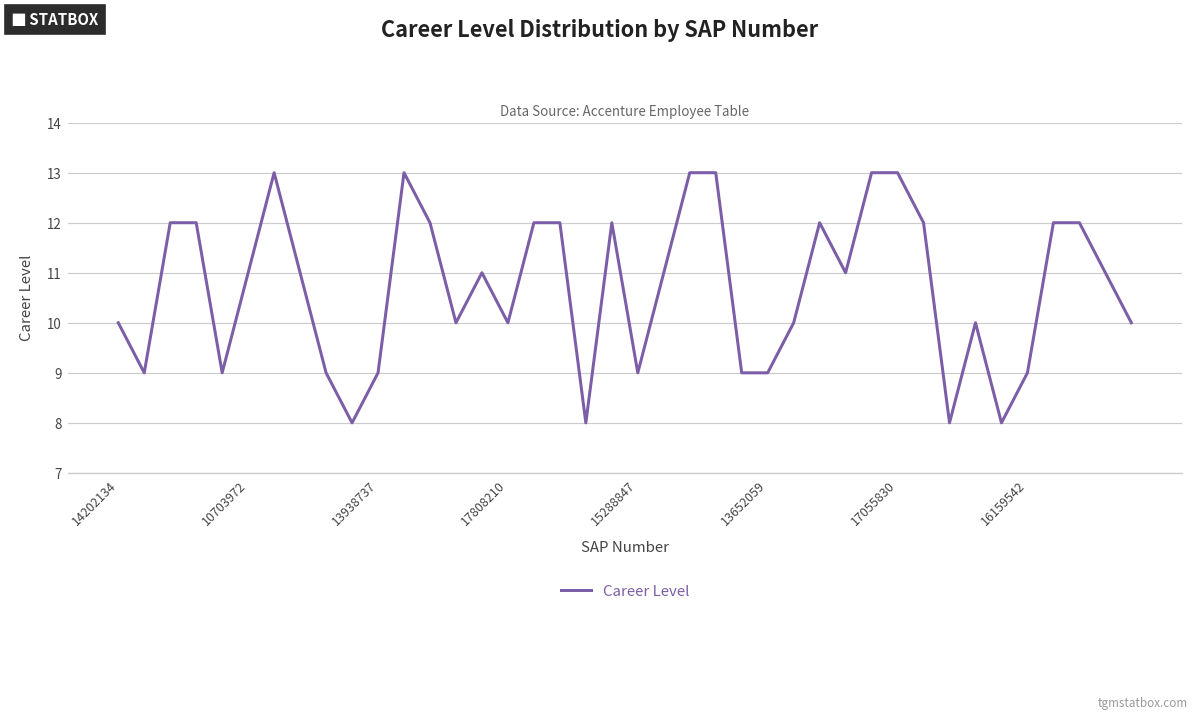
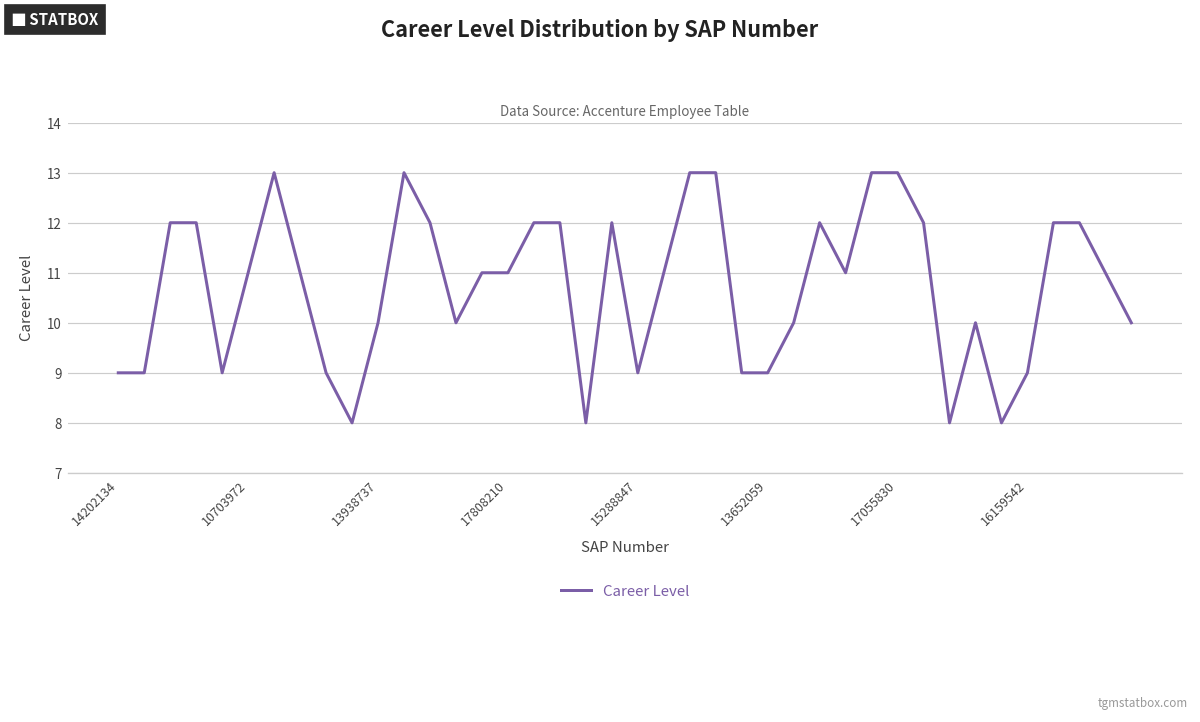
14202134: 10 -> 9
13938737: 9 -> 10
17808210: 10 -> 11
